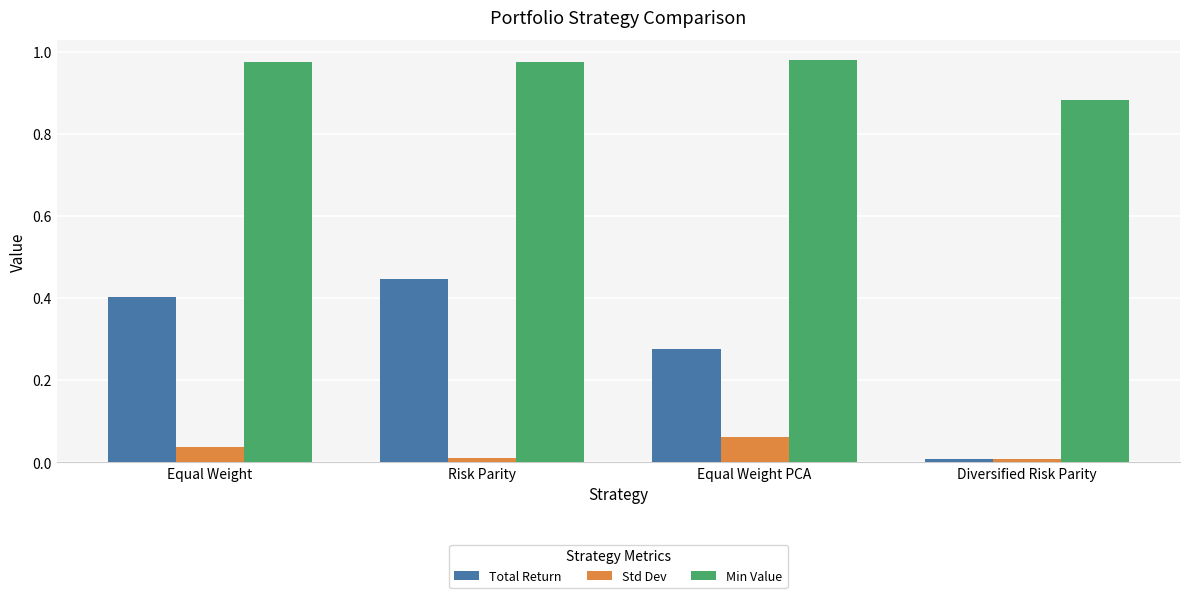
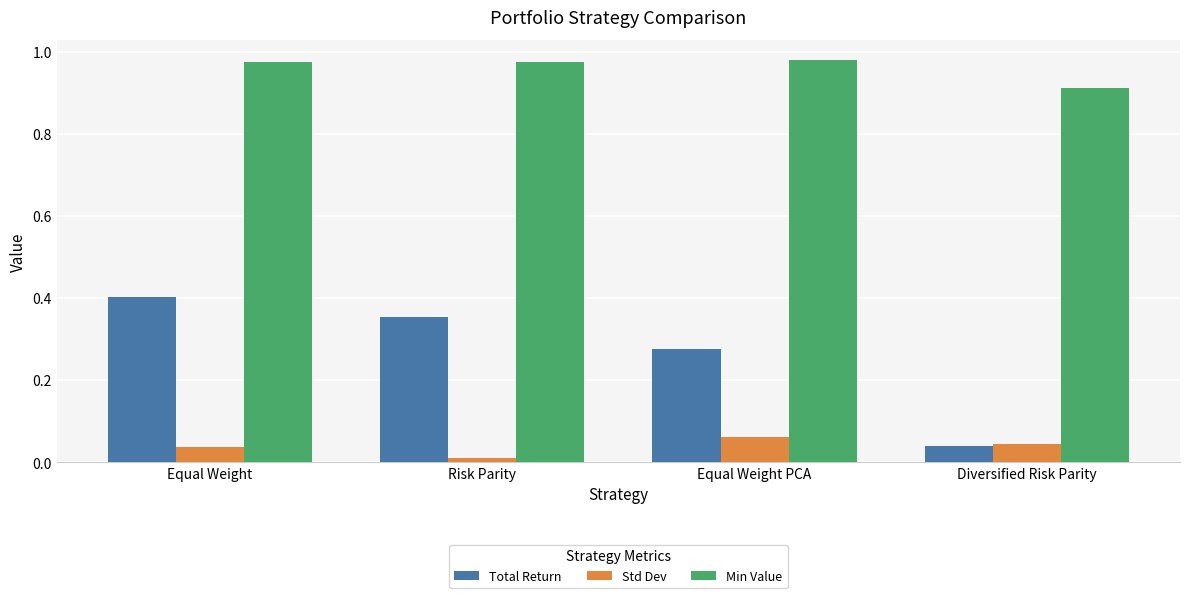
Total Return, Risk Parity: 0.45 -> 0.35
Total Return, Diversified Risk Parity: 0.01 -> 0.04
Std Dev, Diversified Risk Parity: 0.01 -> 0.05
Min Value, Diversified Risk Parity: 0.88 -> 0.91
